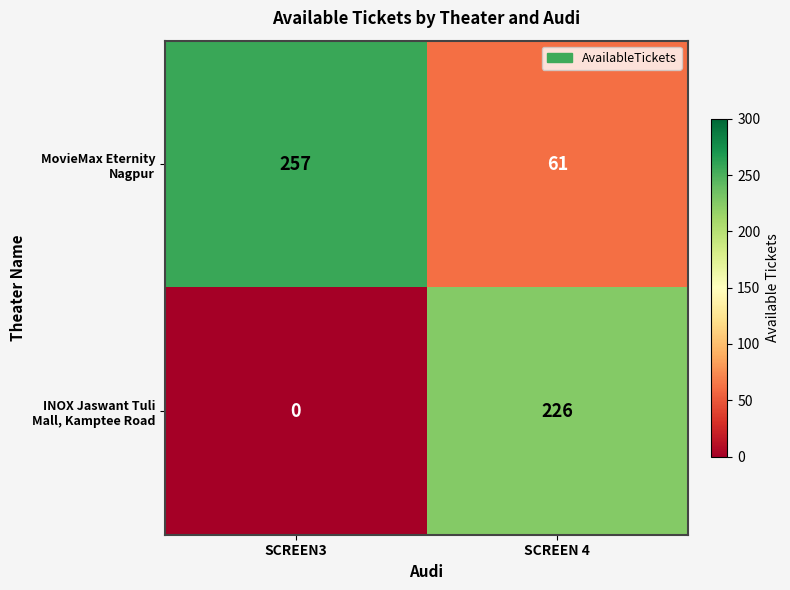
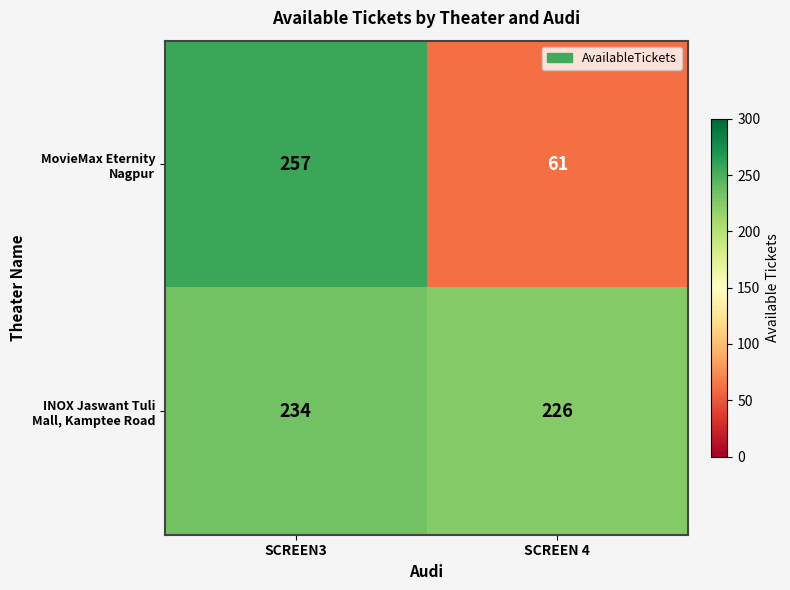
INOX Jaswant Tuli Mall, Kamptee Road, SCREEN3: 0 -> 234
